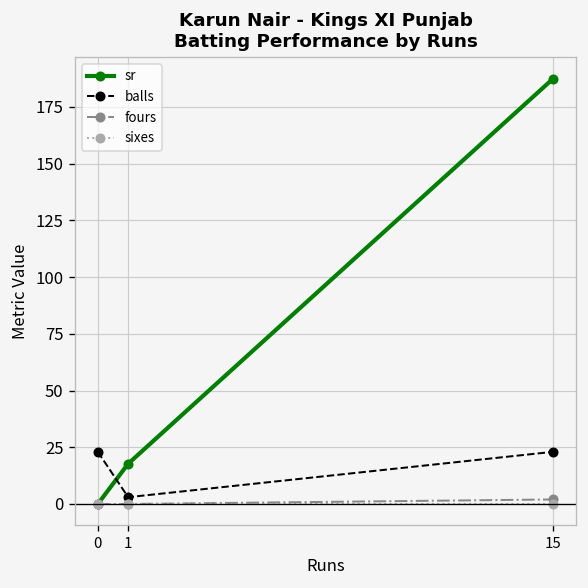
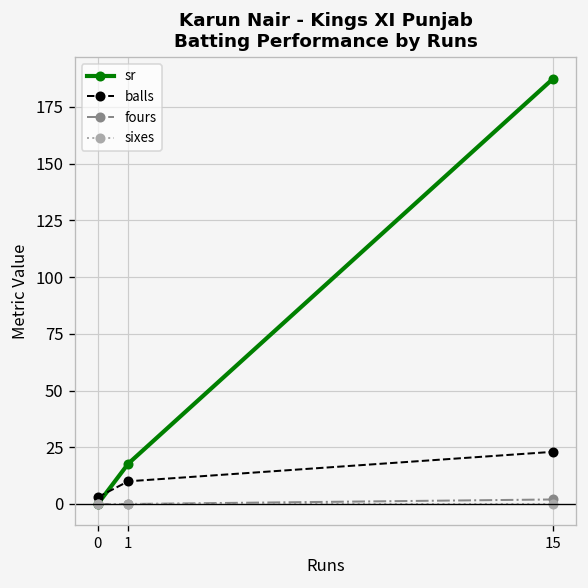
balls, 0: 23 -> 3
balls, 1: 3 -> 10
